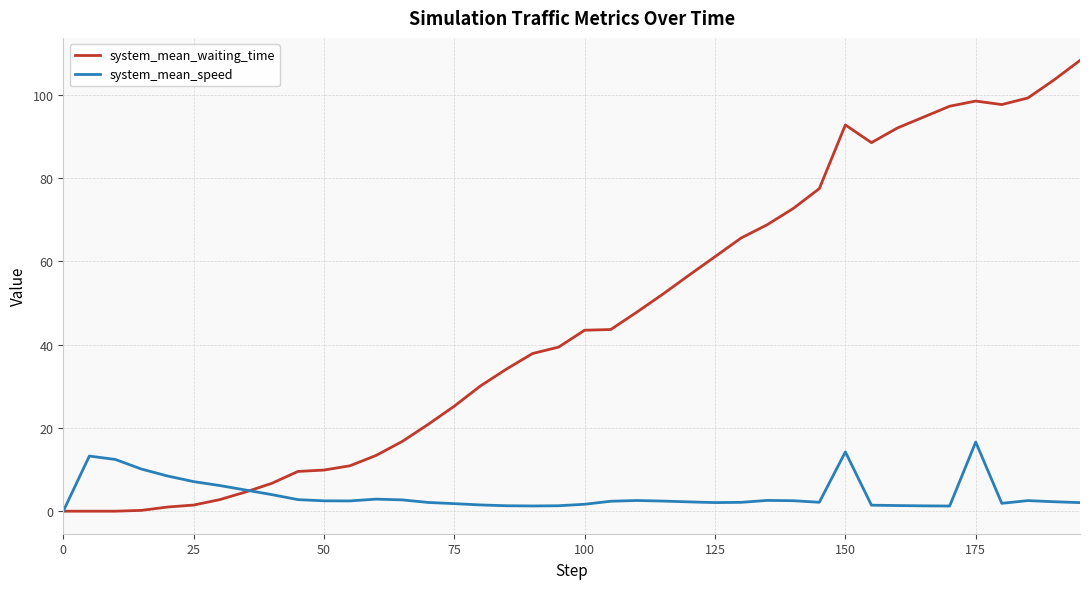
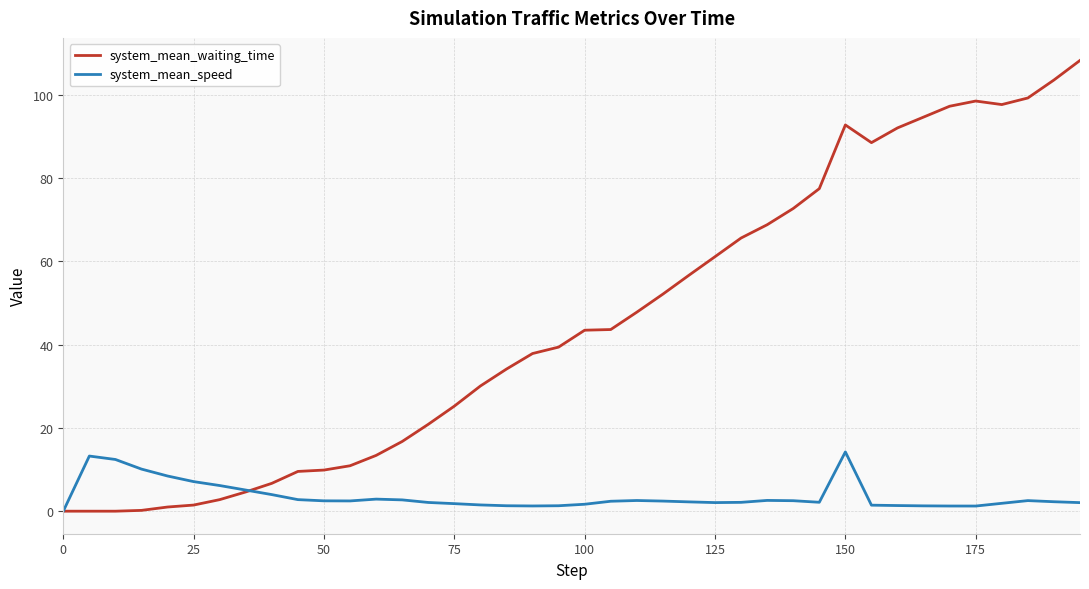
system_mean_speed, 175: 17 -> 1
